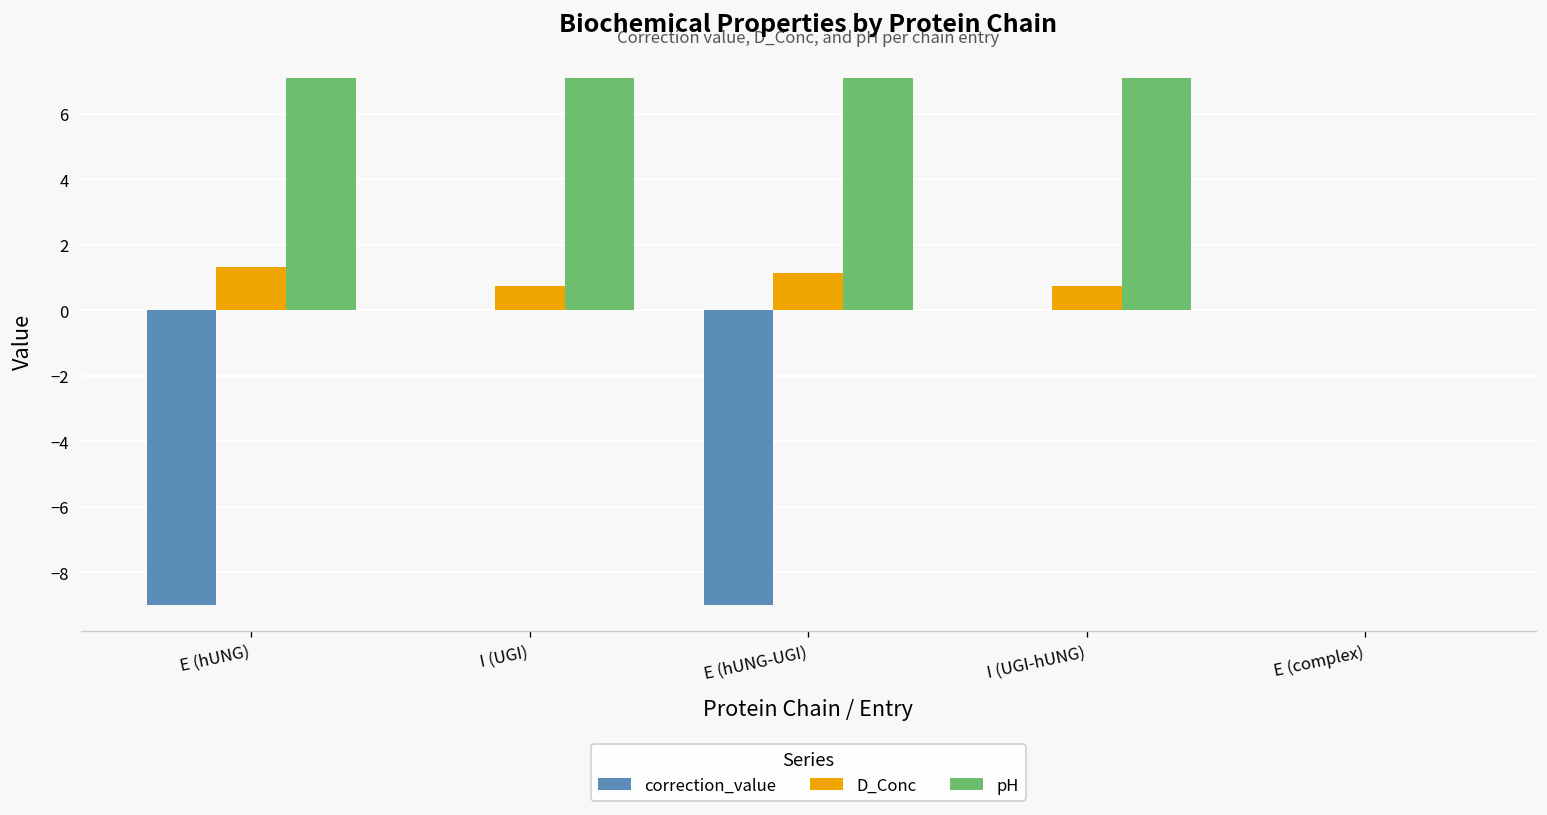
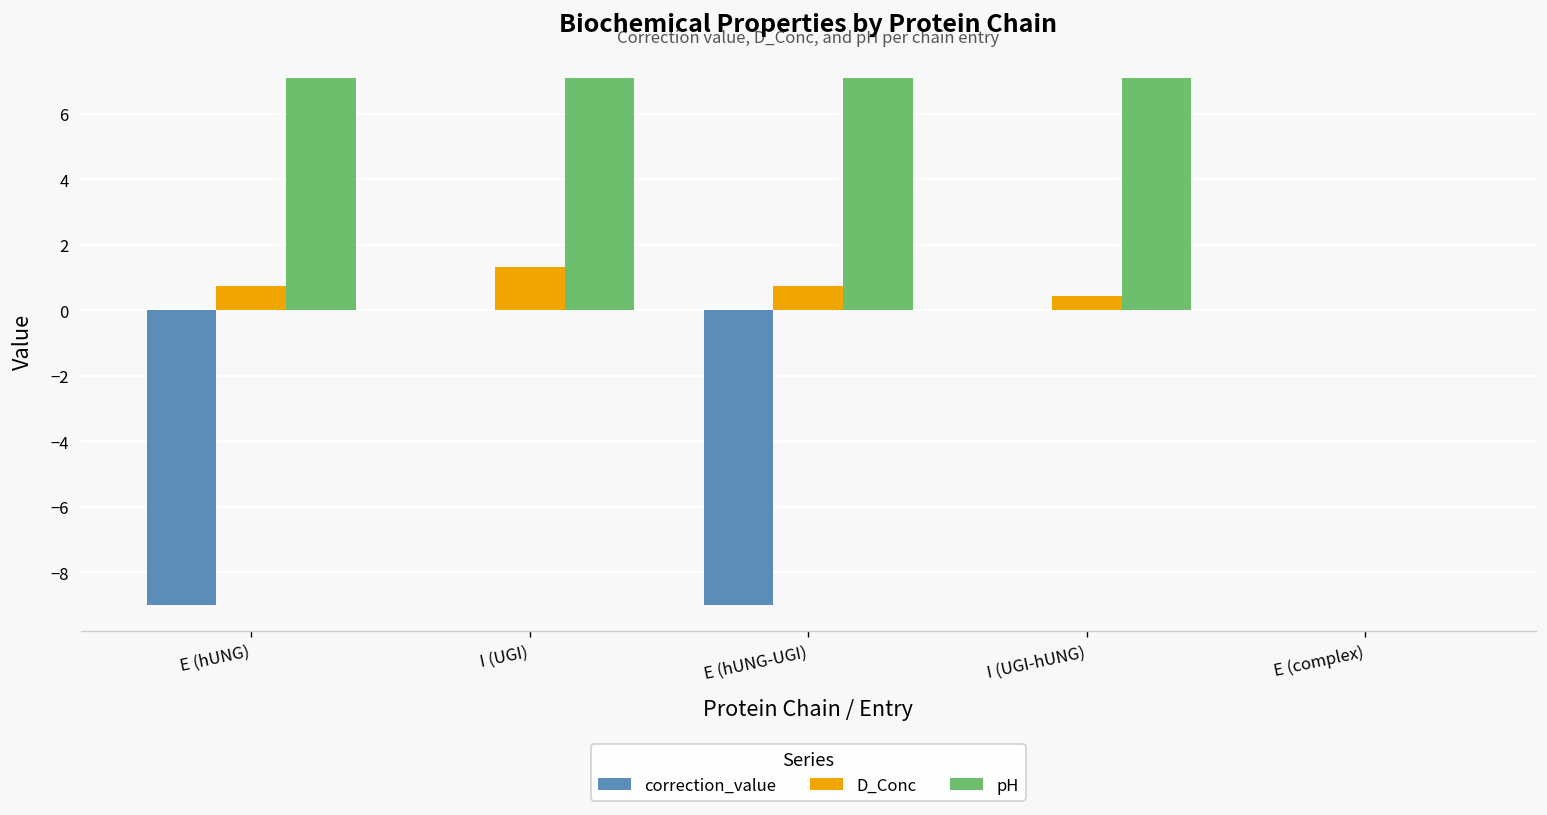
D_Conc, E (hUNG): 1.3 -> 0.8
D_Conc, I (UGI): 0.8 -> 1.3
D_Conc, E (hUNG-UGI): 1.1 -> 0.8
D_Conc, I (UGI-hUNG): 0.8 -> 0.4
